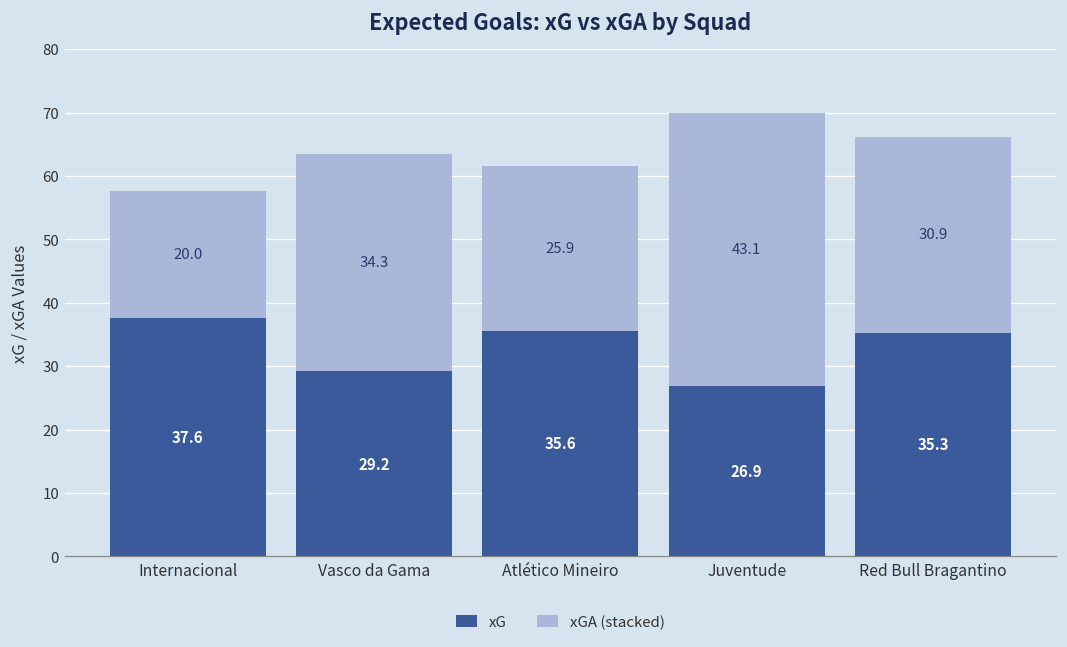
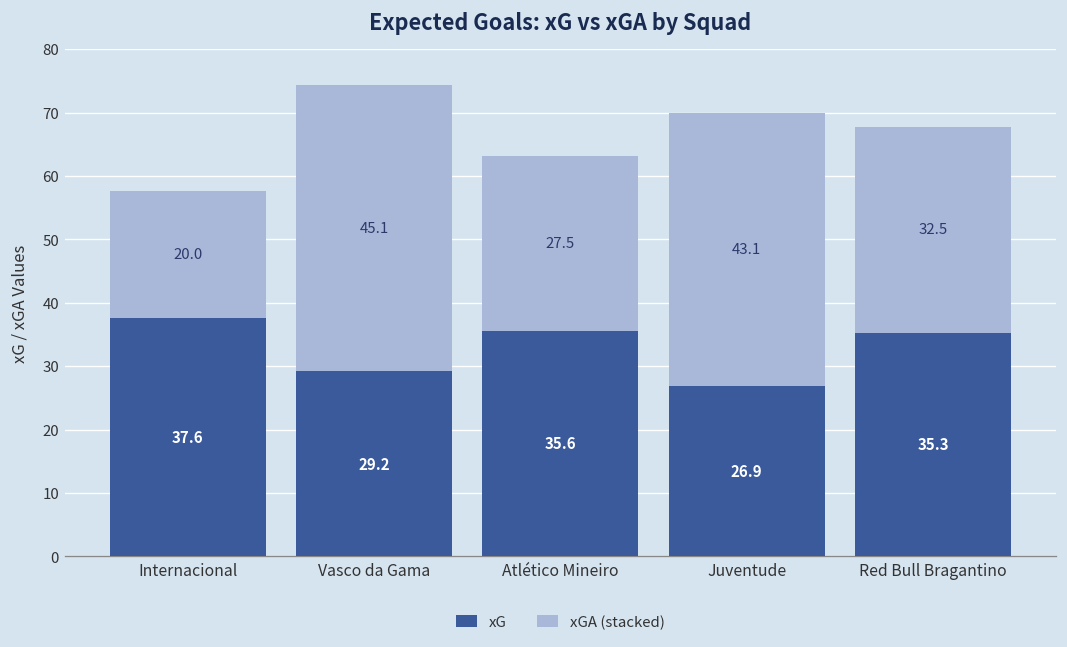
xGA (stacked), Vasco da Gama: 34.3 -> 45.1
xGA (stacked), Atlético Mineiro: 25.9 -> 27.5
xGA (stacked), Red Bull Bragantino: 30.9 -> 32.5
